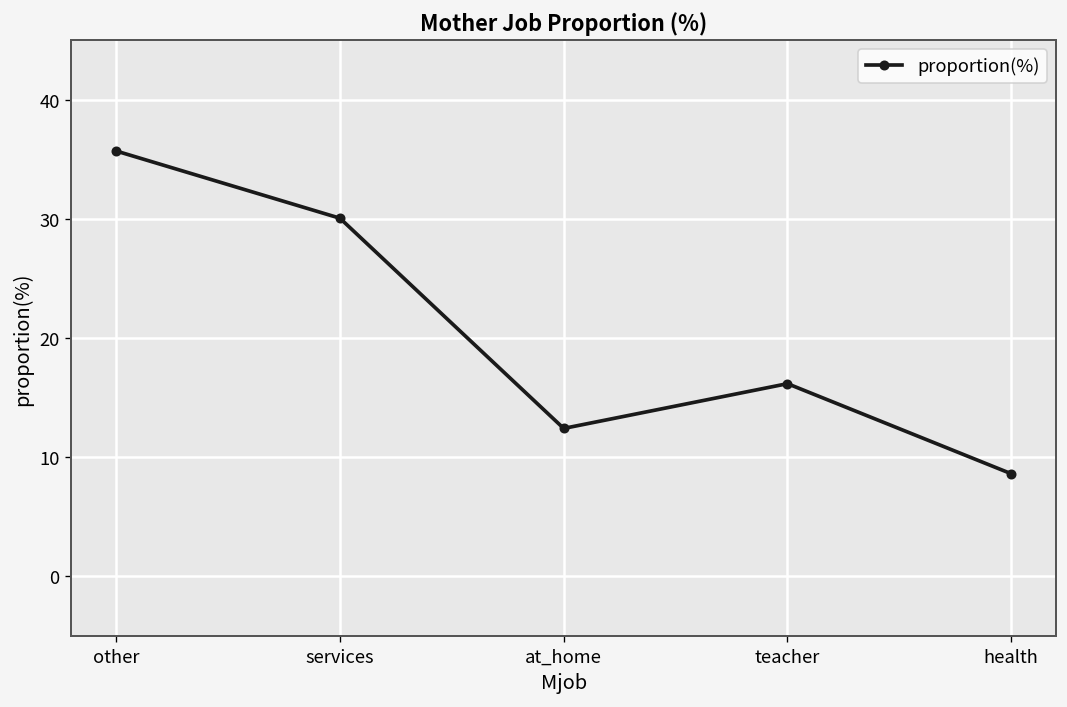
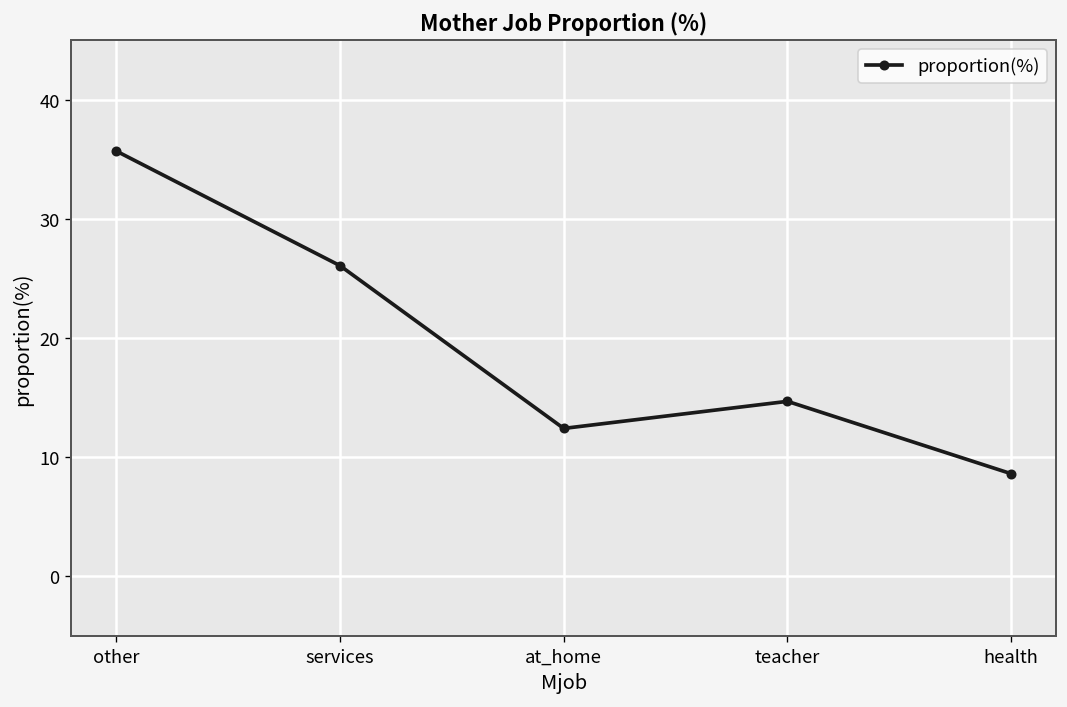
services: 30 -> 26
teacher: 16 -> 15
